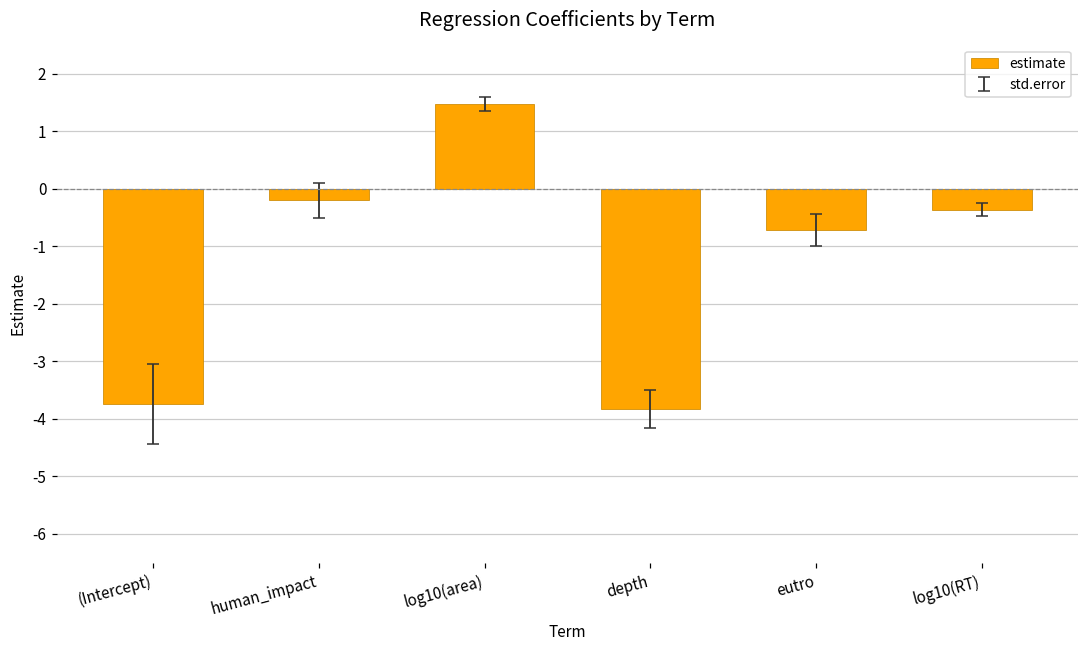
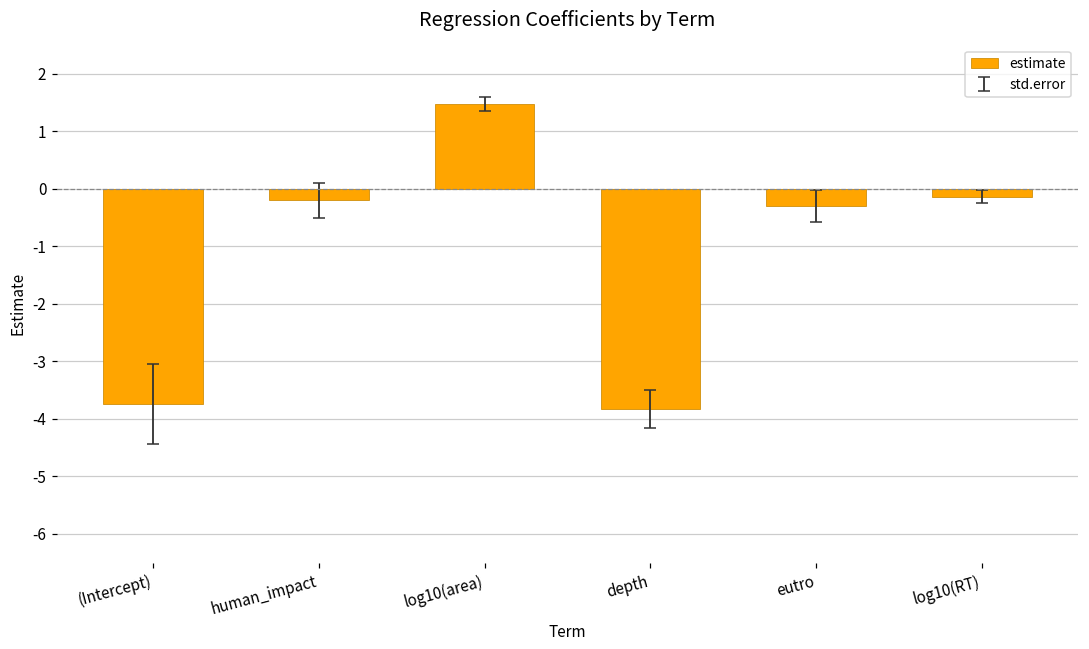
estimate, eutro: -0.7 -> -0.3
estimate, log10(RT): -0.4 -> -0.1
